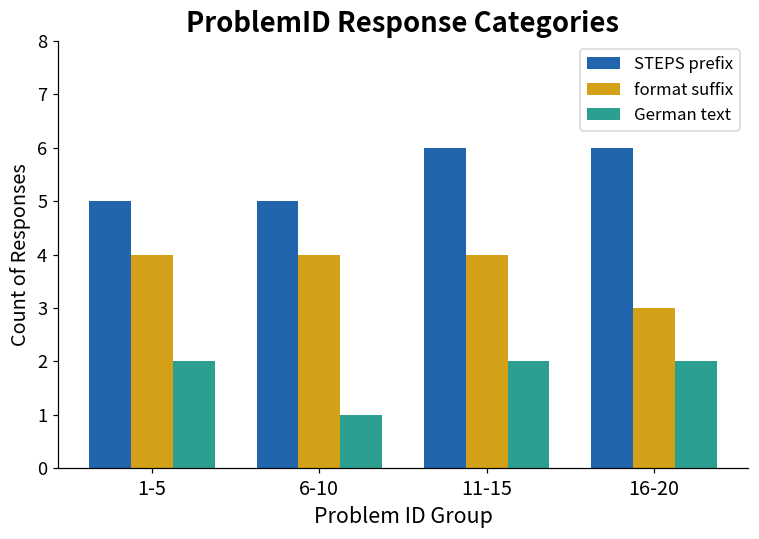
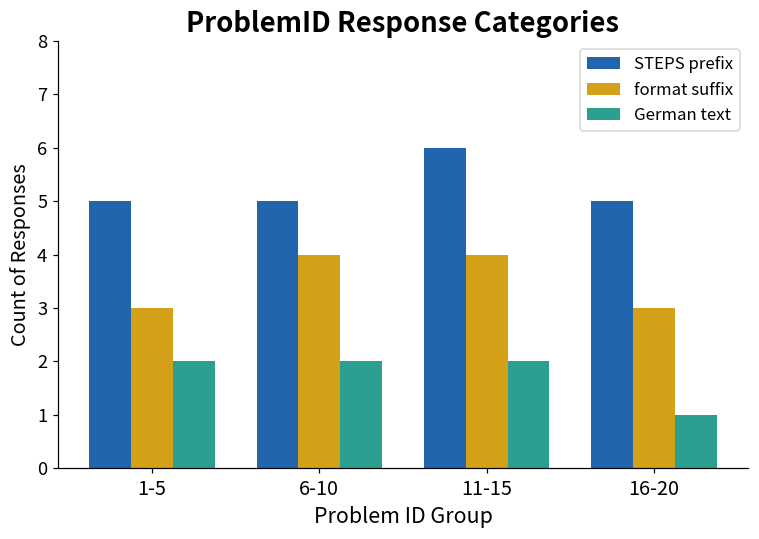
format suffix, 1-5: 4 -> 3
German text, 6-10: 1 -> 2
STEPS prefix, 16-20: 6 -> 5
German text, 16-20: 2 -> 1
